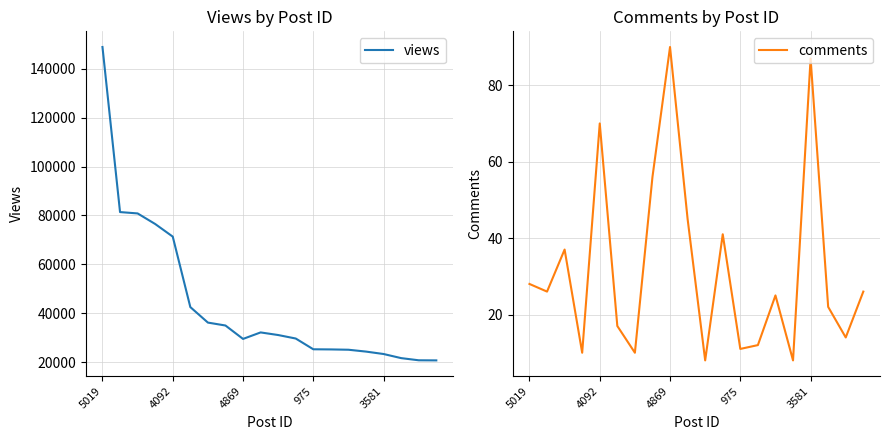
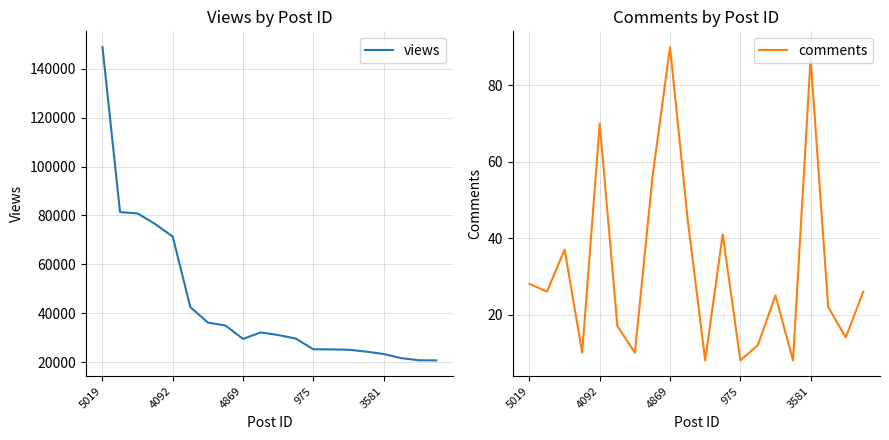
Comments by Post ID, 975: 11 -> 8
